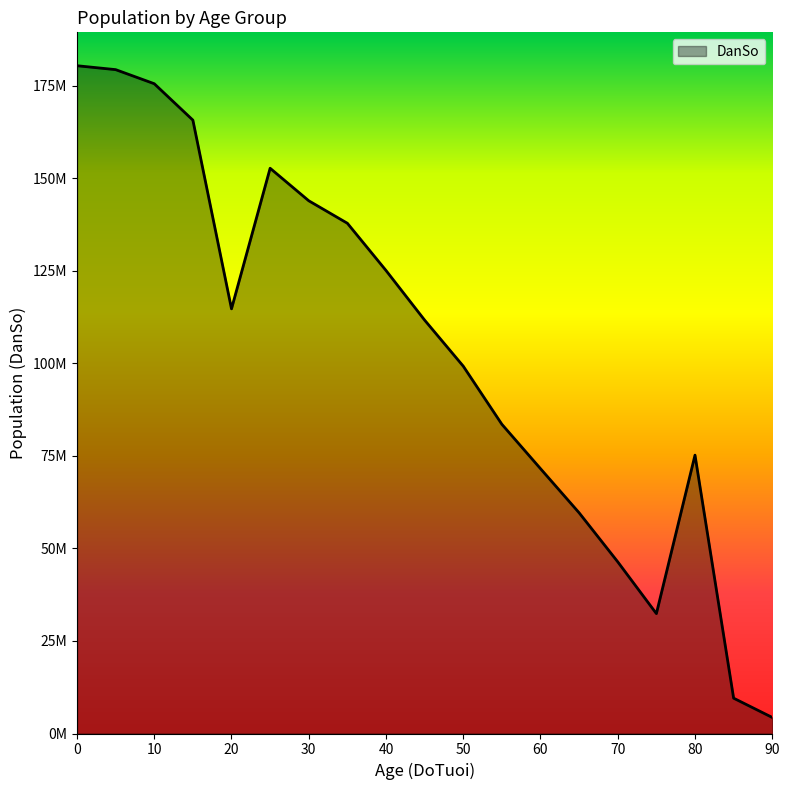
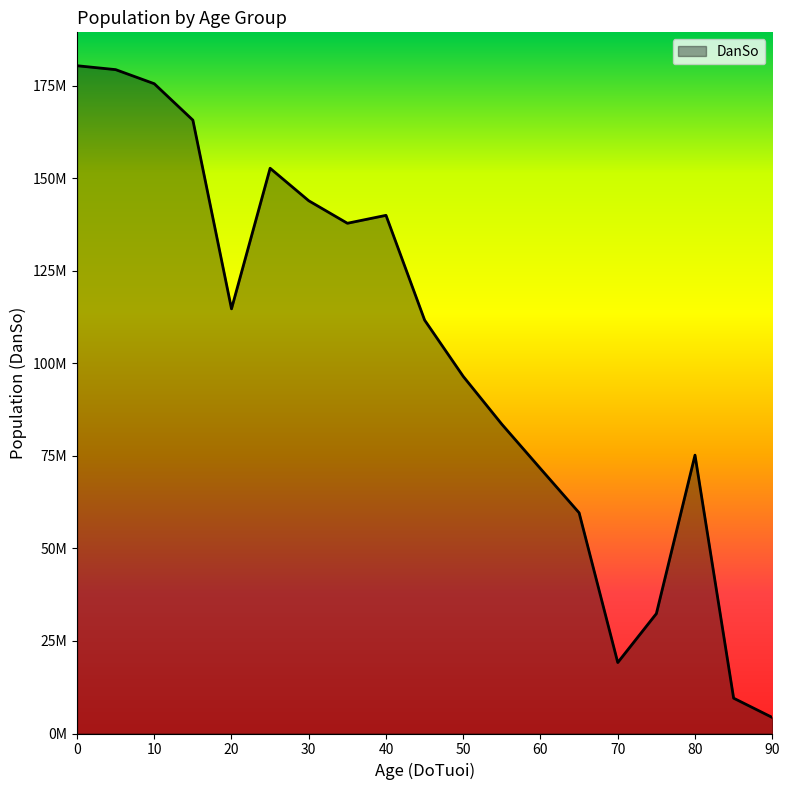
40: 125000000 -> 140000000
50: 99000000 -> 96000000
70: 46000000 -> 19000000
